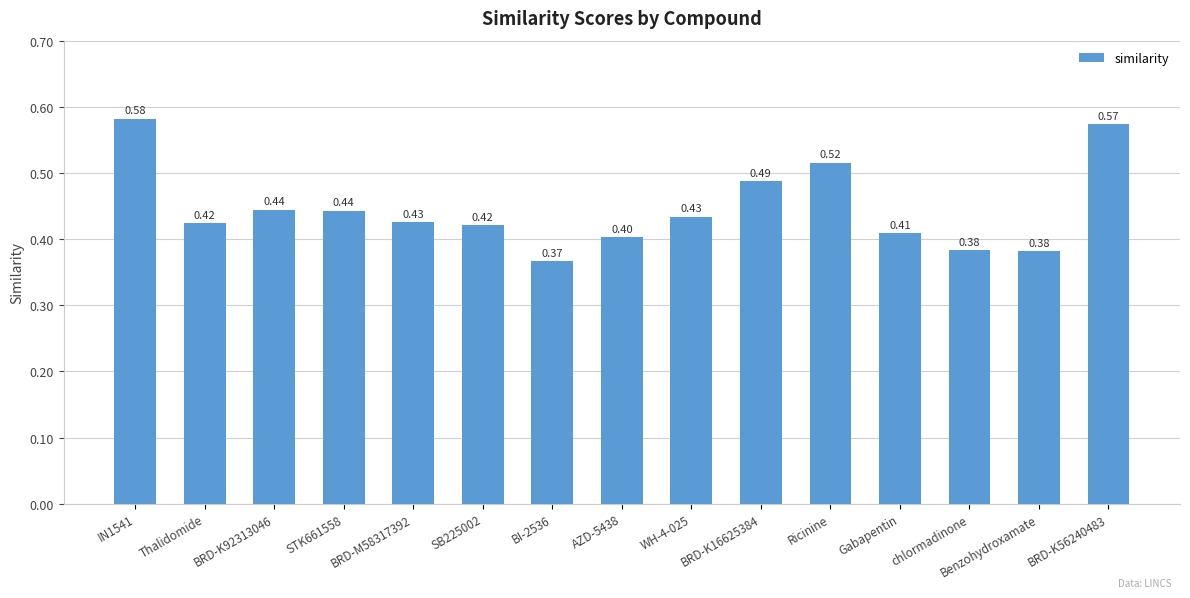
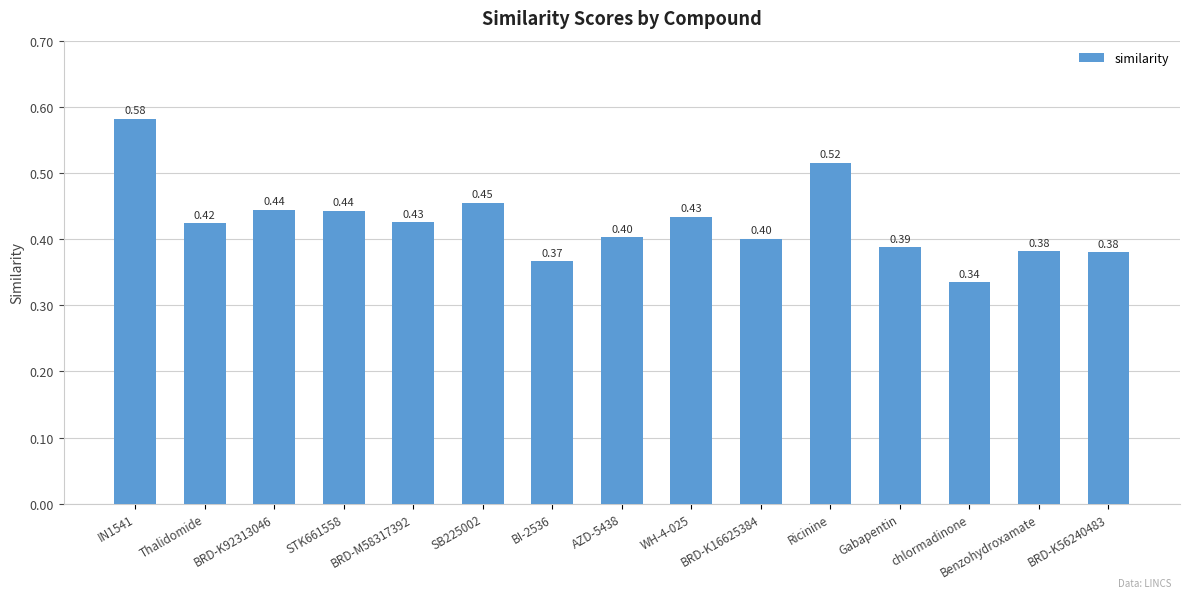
SB225002: 0.42 -> 0.45
BRD-K16625384: 0.49 -> 0.40
Gabapentin: 0.41 -> 0.39
chlormadinone: 0.38 -> 0.34
BRD-K56240483: 0.57 -> 0.38
